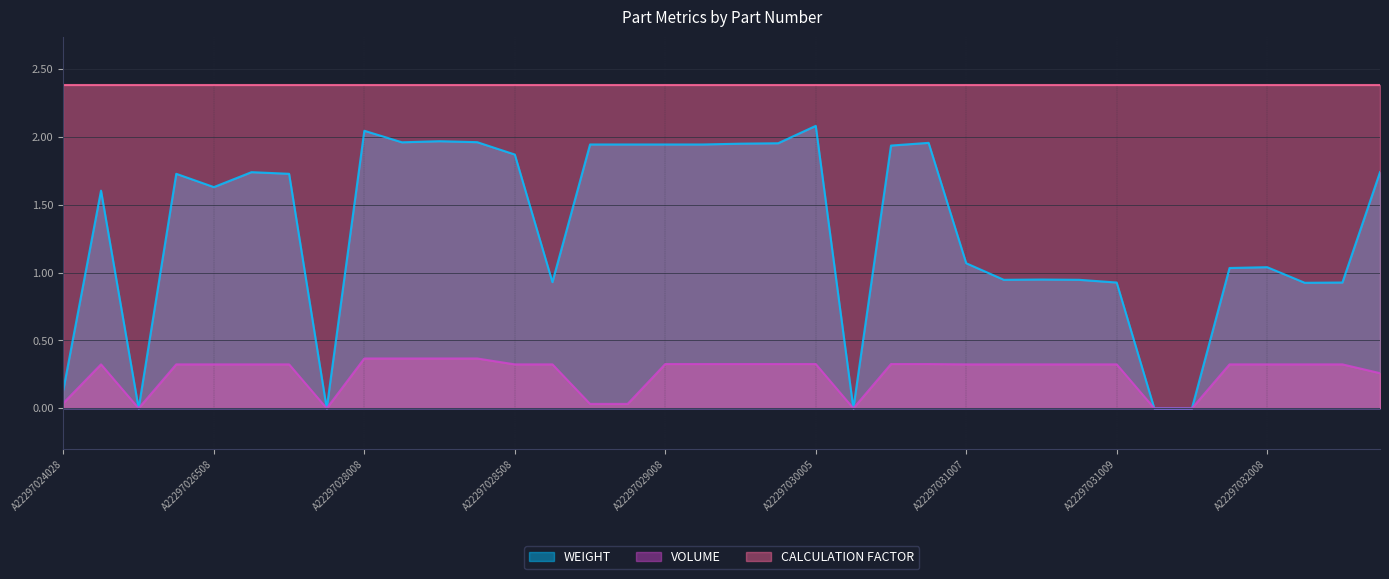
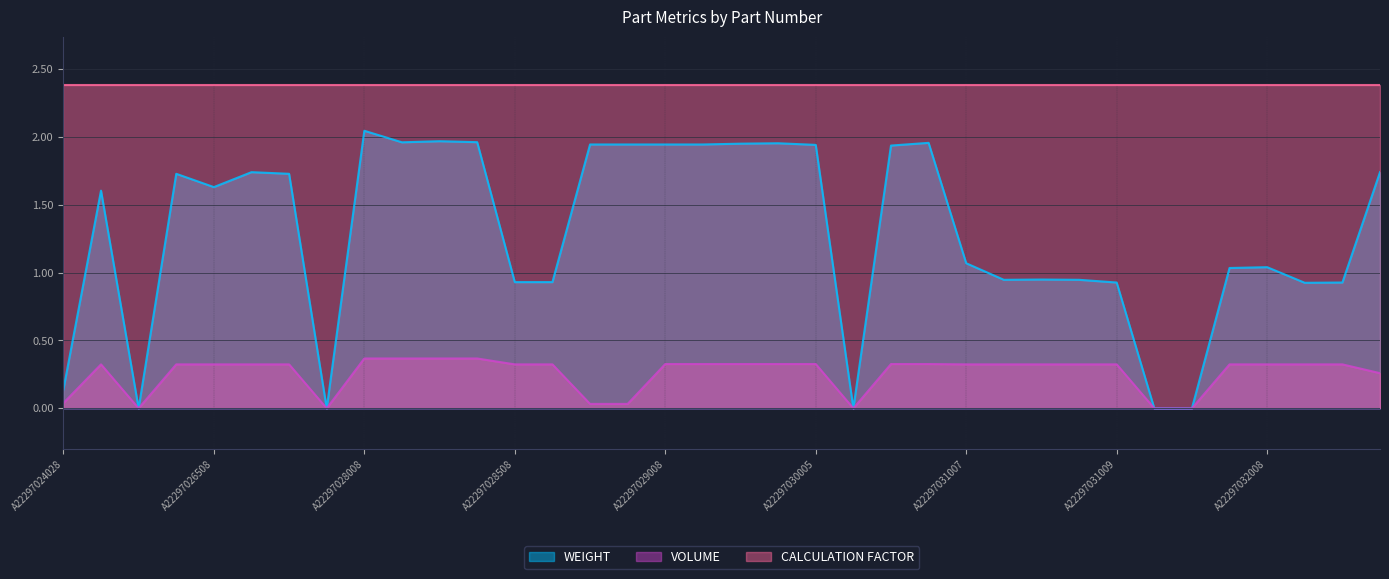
WEIGHT, A22297028508: 1.87 -> 0.93
WEIGHT, A22297030005: 2.08 -> 1.94
